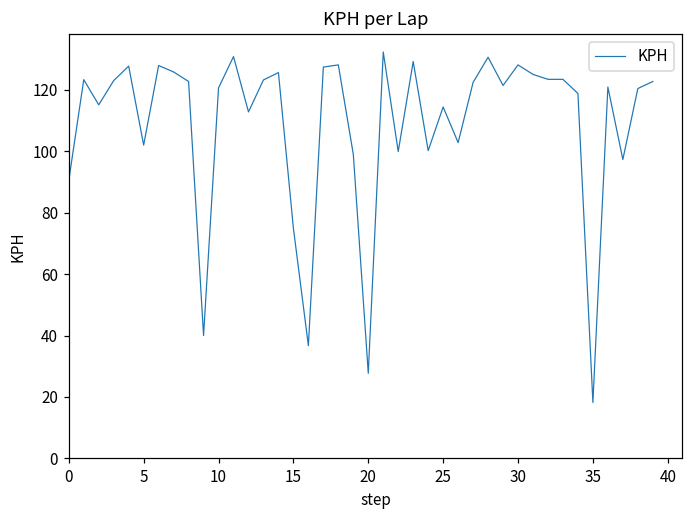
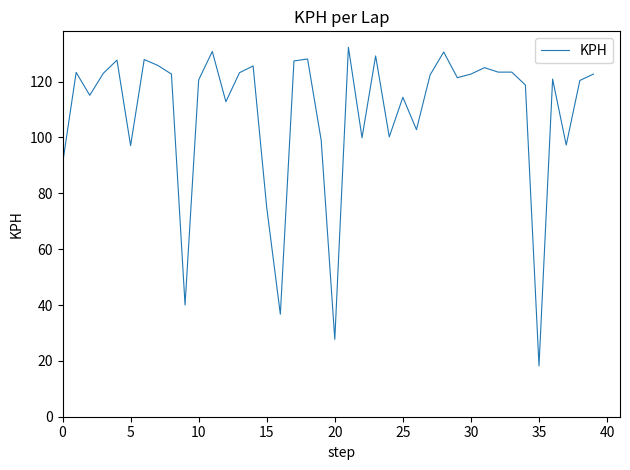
5: 102 -> 97
30: 128 -> 123
